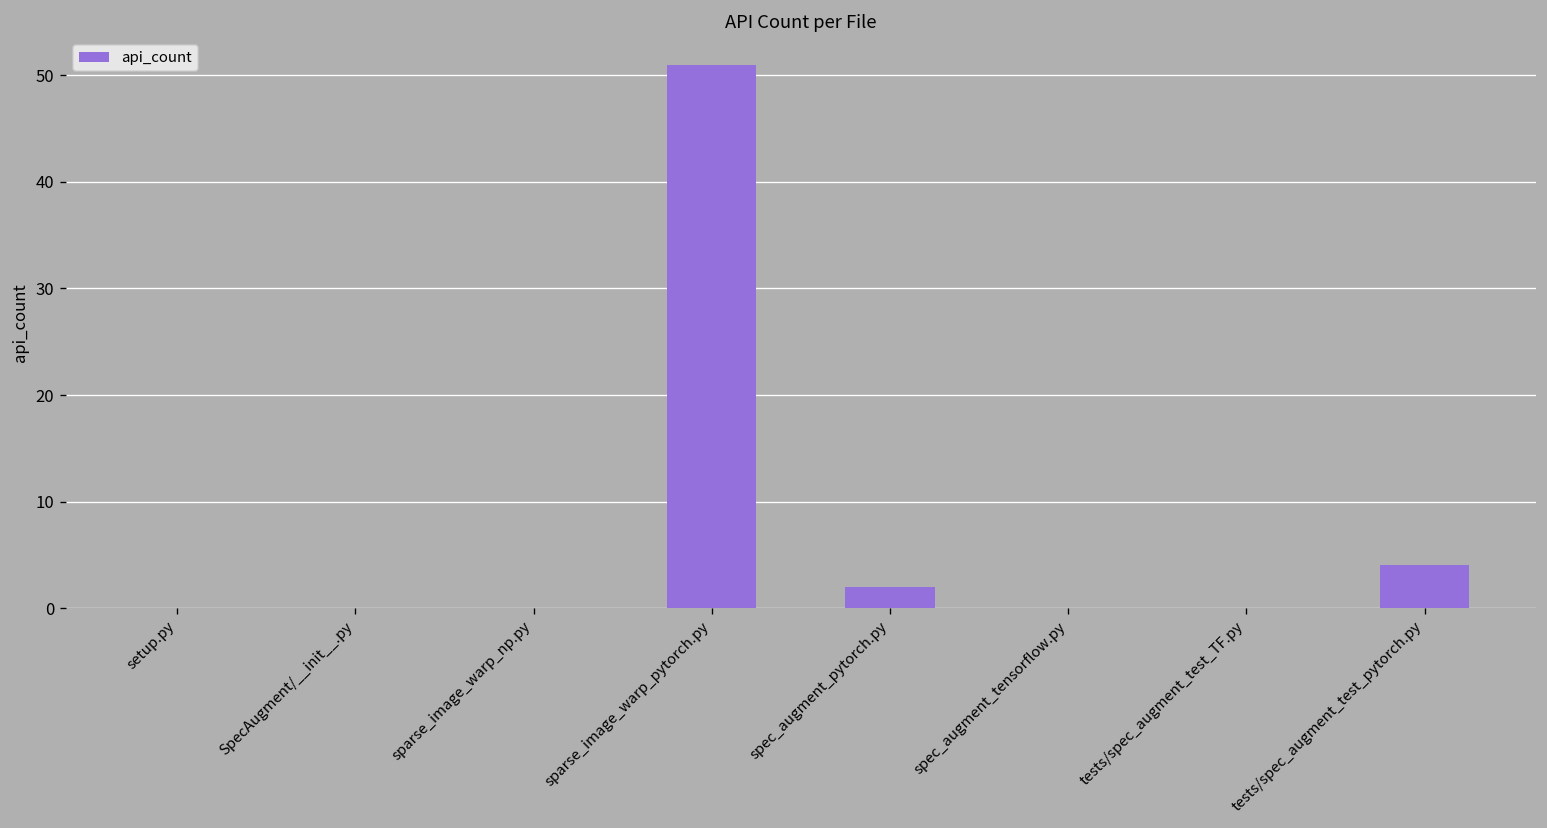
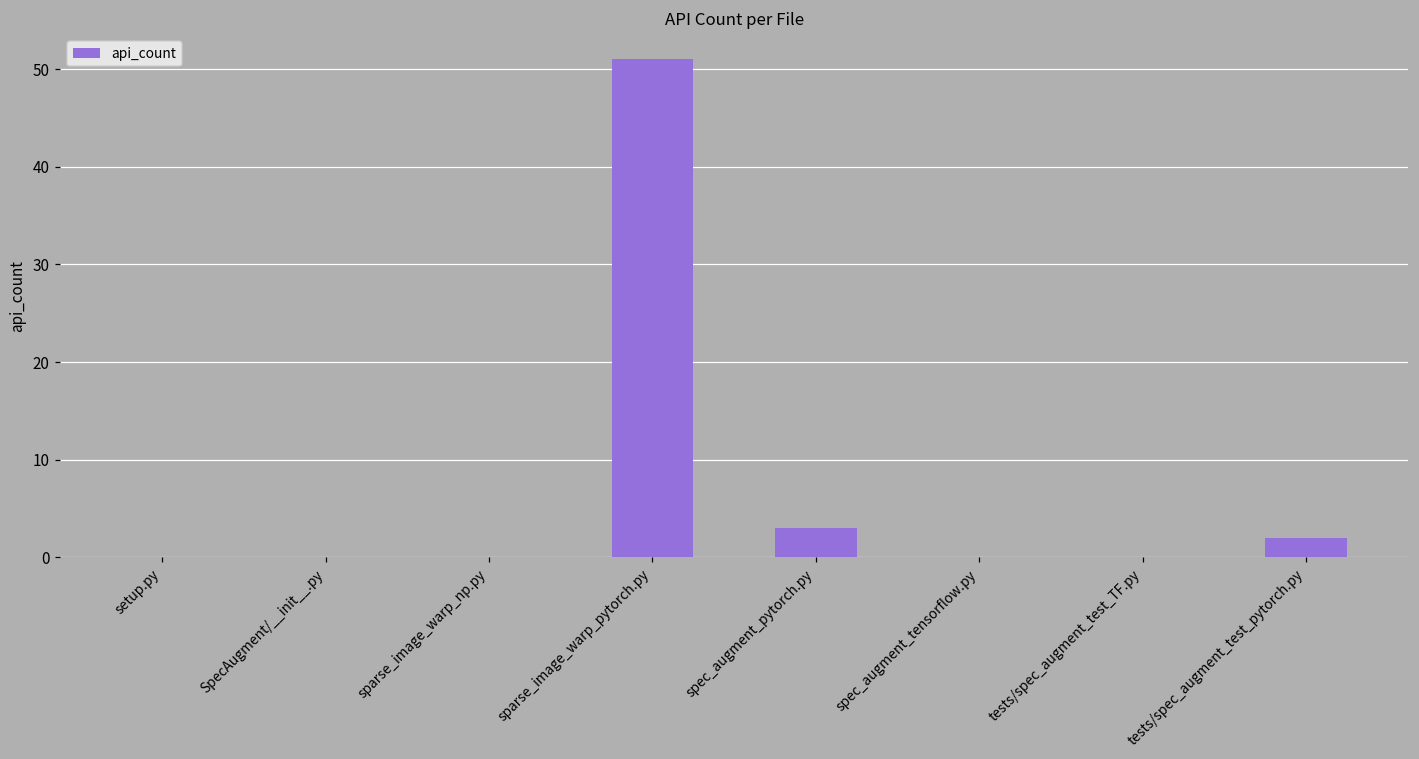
spec_augment_pytorch.py: 2 -> 3
tests/spec_augment_test_pytorch.py: 4 -> 2
